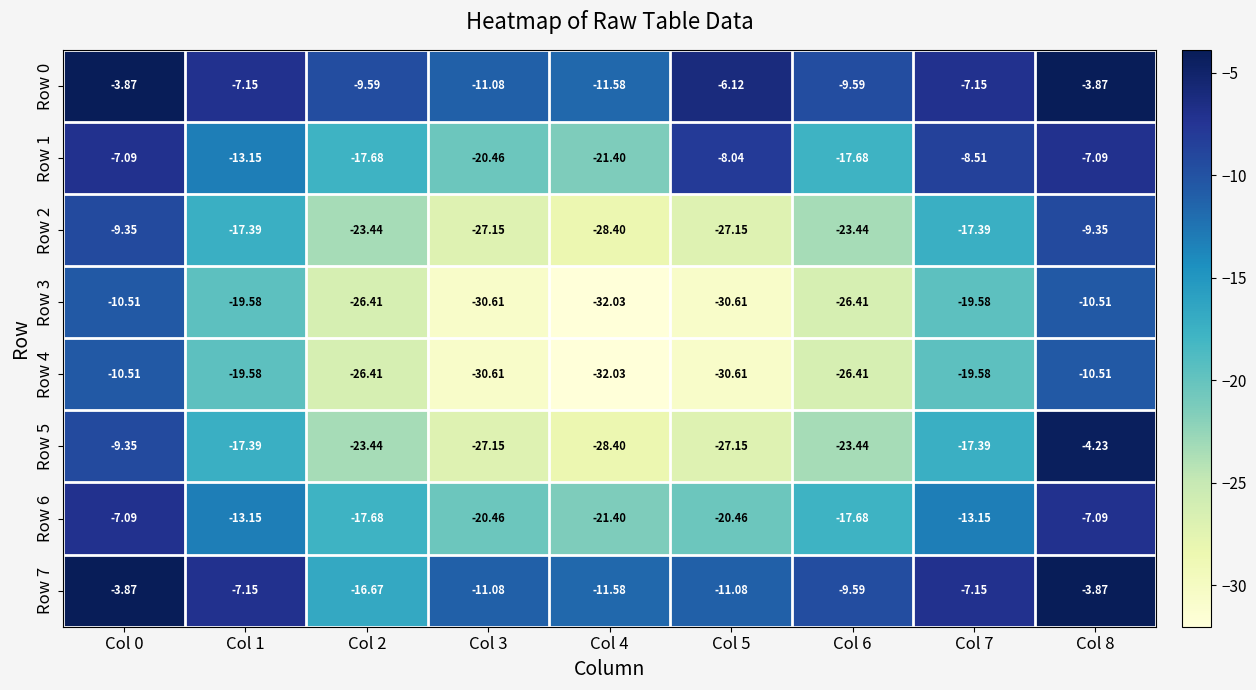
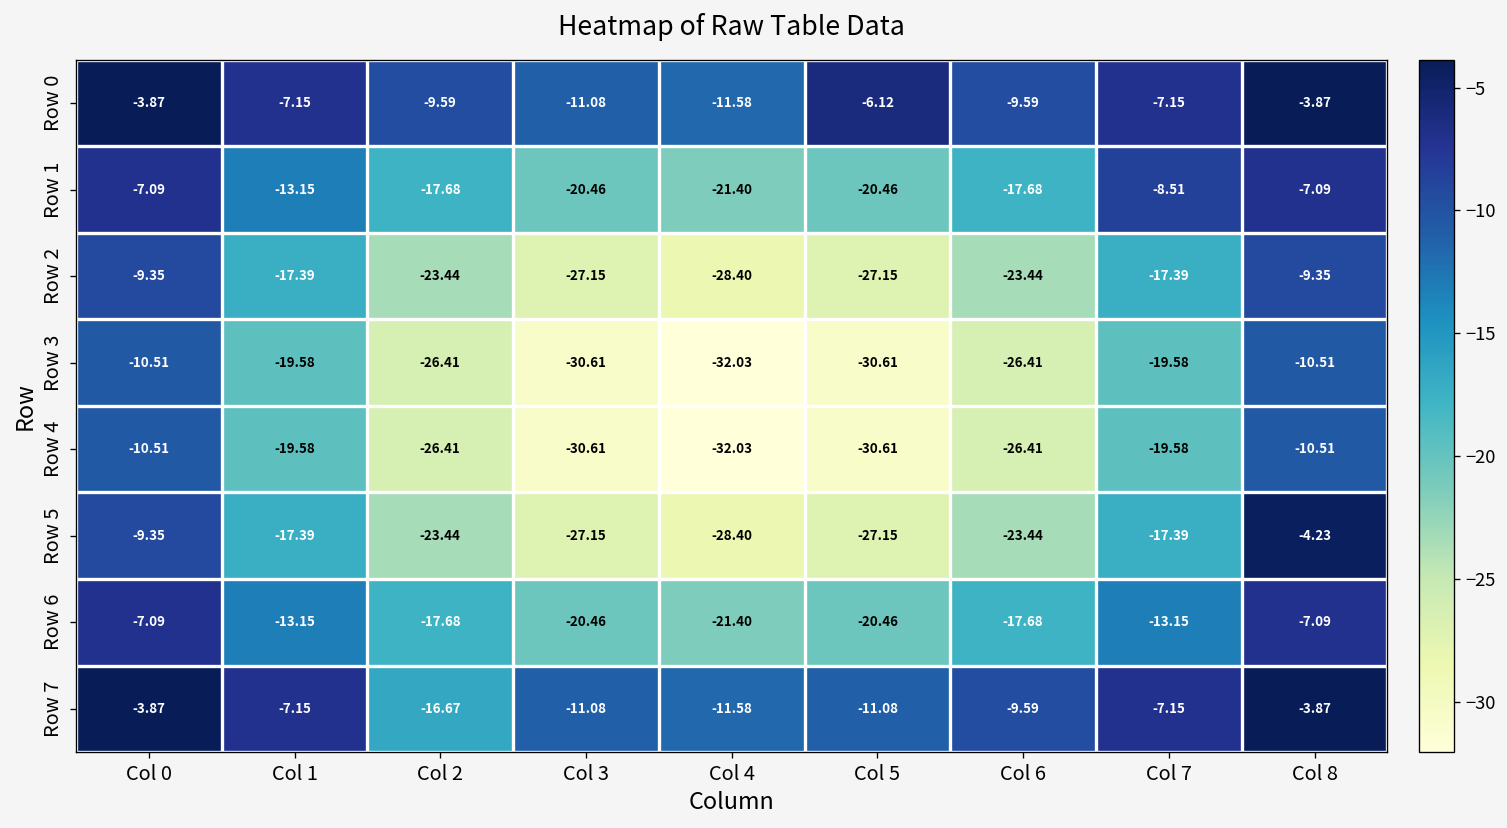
Row 1, Col 5: -8.04 -> -20.46
